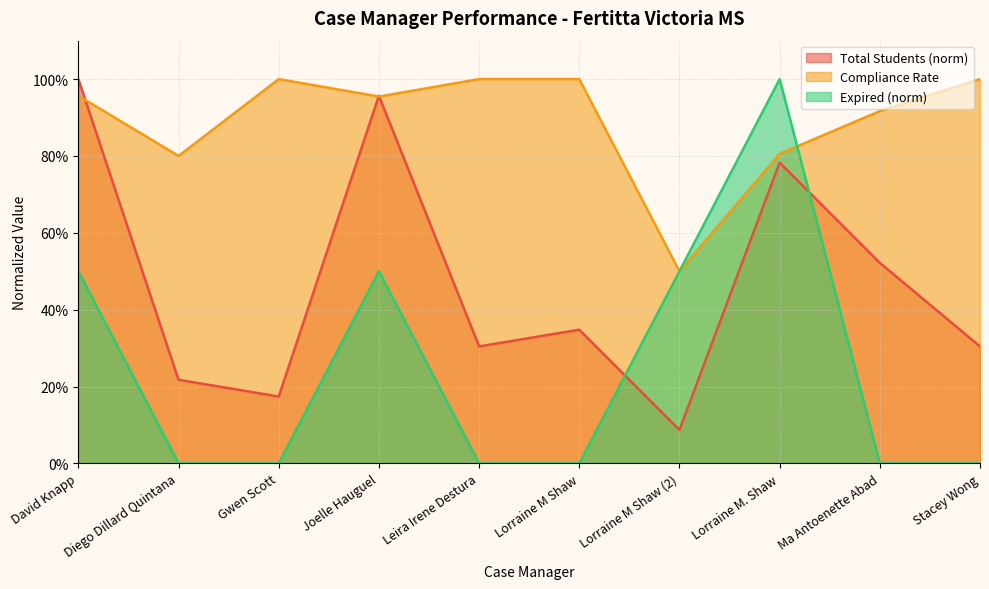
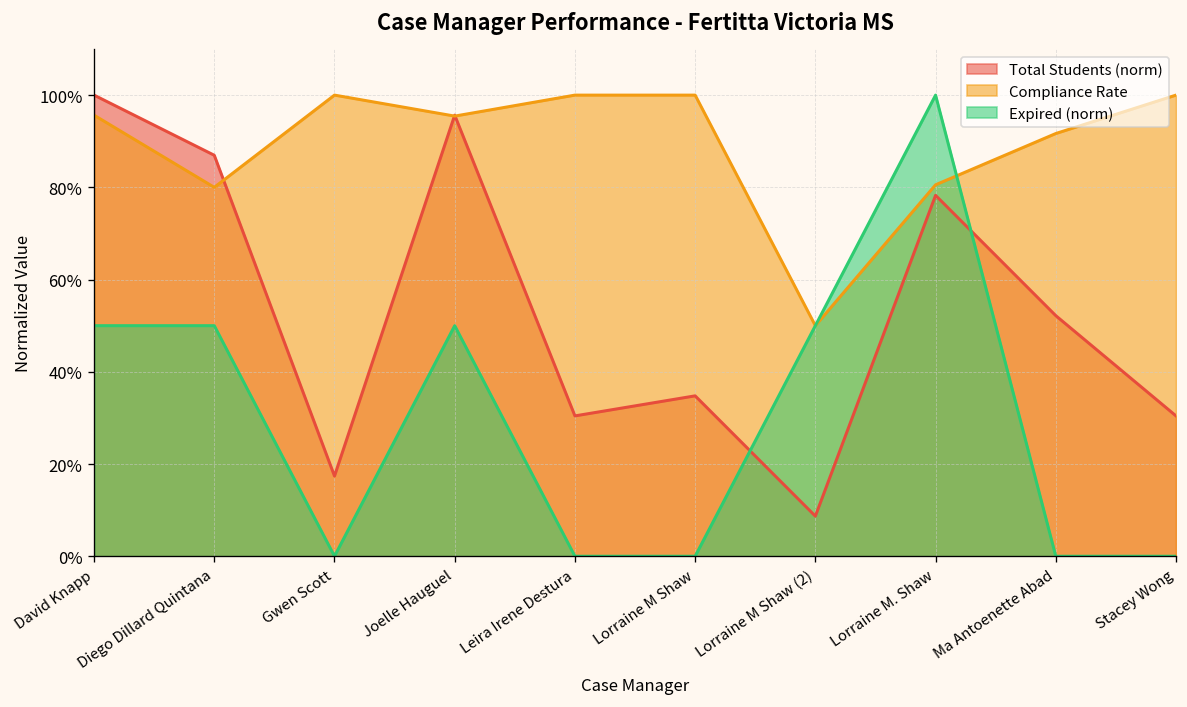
Total Students (norm), Diego Dillard Quintana: 22% -> 87%
Expired (norm), Diego Dillard Quintana: 0% -> 50%
